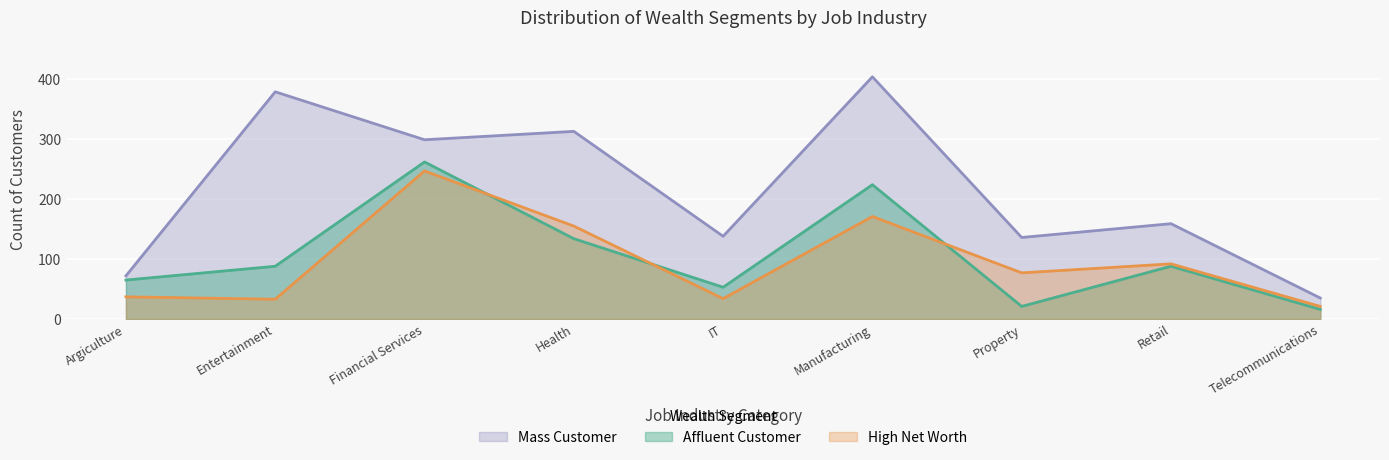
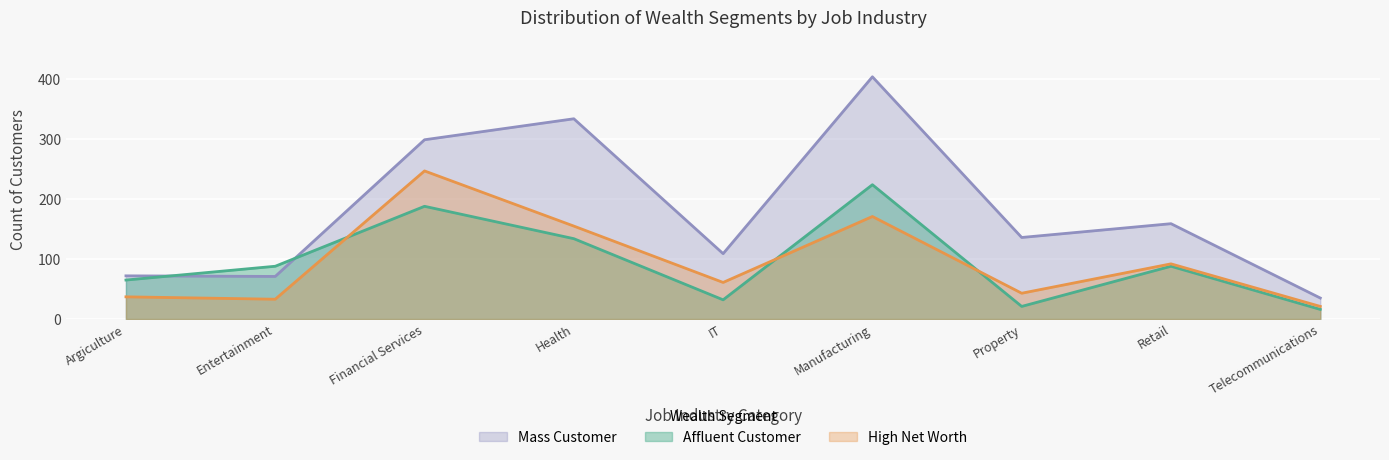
Mass Customer, Entertainment: 380 -> 70
Affluent Customer, Financial Services: 260 -> 190
Mass Customer, Health: 310 -> 330
Mass Customer, IT: 140 -> 110
Affluent Customer, IT: 50 -> 30
High Net Worth, IT: 30 -> 60
High Net Worth, Property: 80 -> 40
